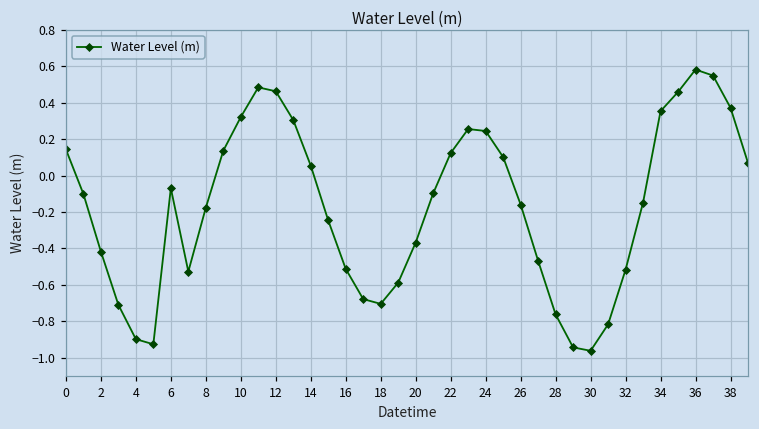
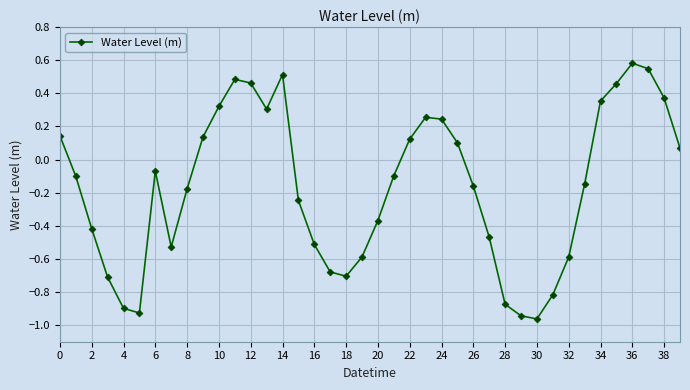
14: 0.05 -> 0.51
28: -0.76 -> -0.87
32: -0.52 -> -0.59
